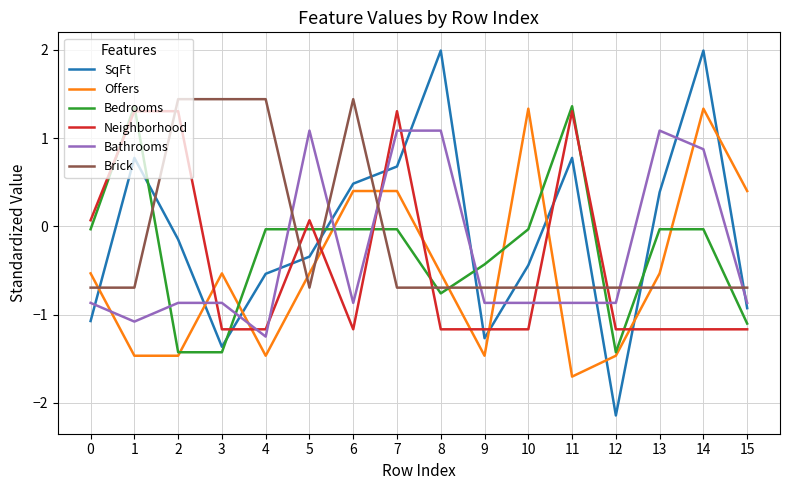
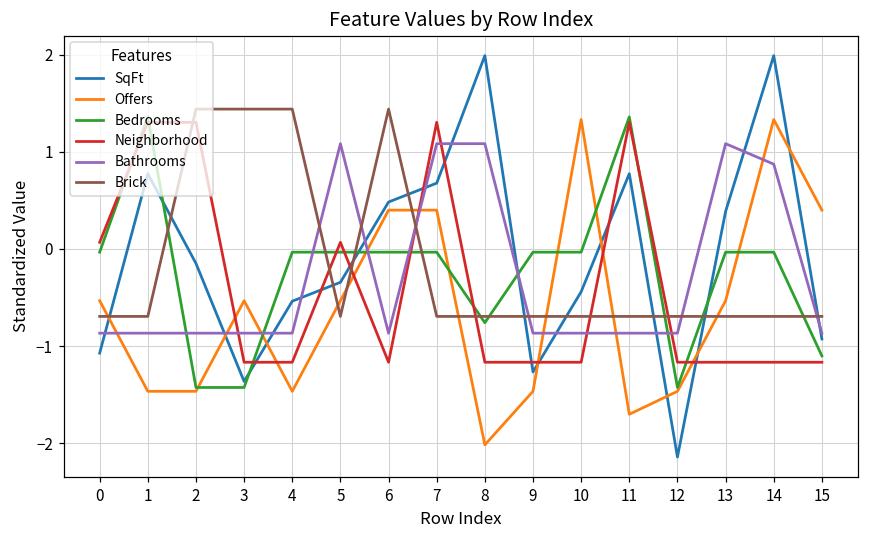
Bathrooms, 1: -1.1 -> -0.9
Bathrooms, 4: -1.2 -> -0.9
Offers, 8: -0.5 -> -2.0
Bedrooms, 9: -0.4 -> 0.0
